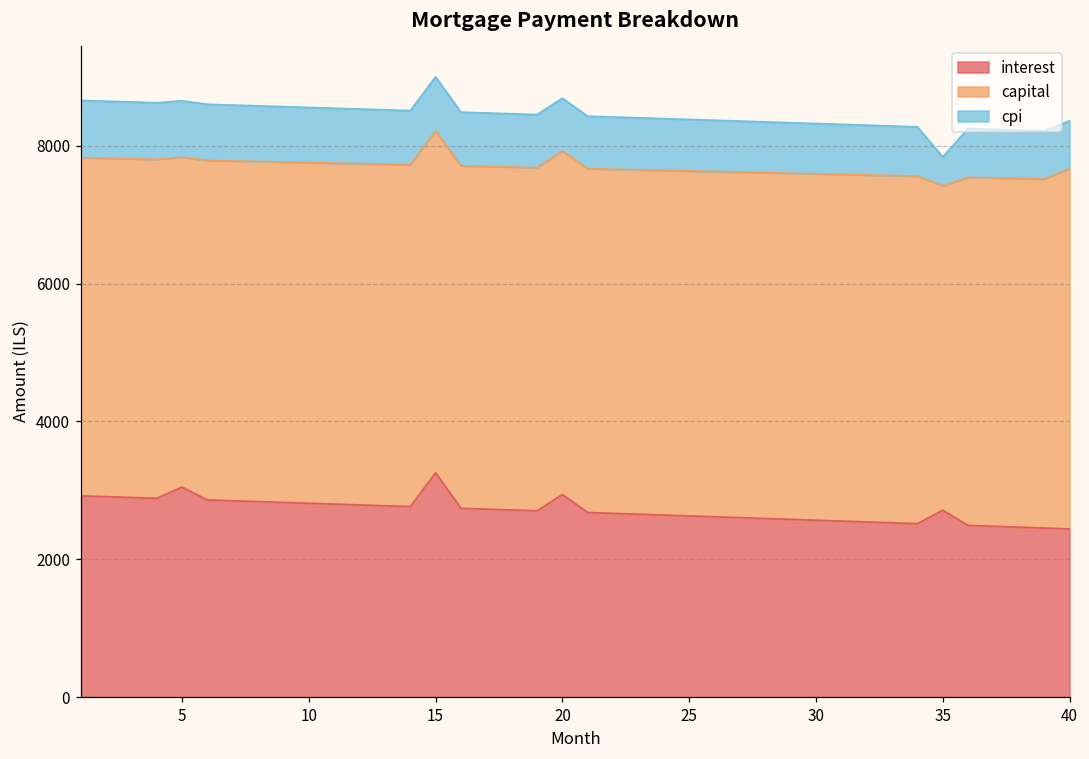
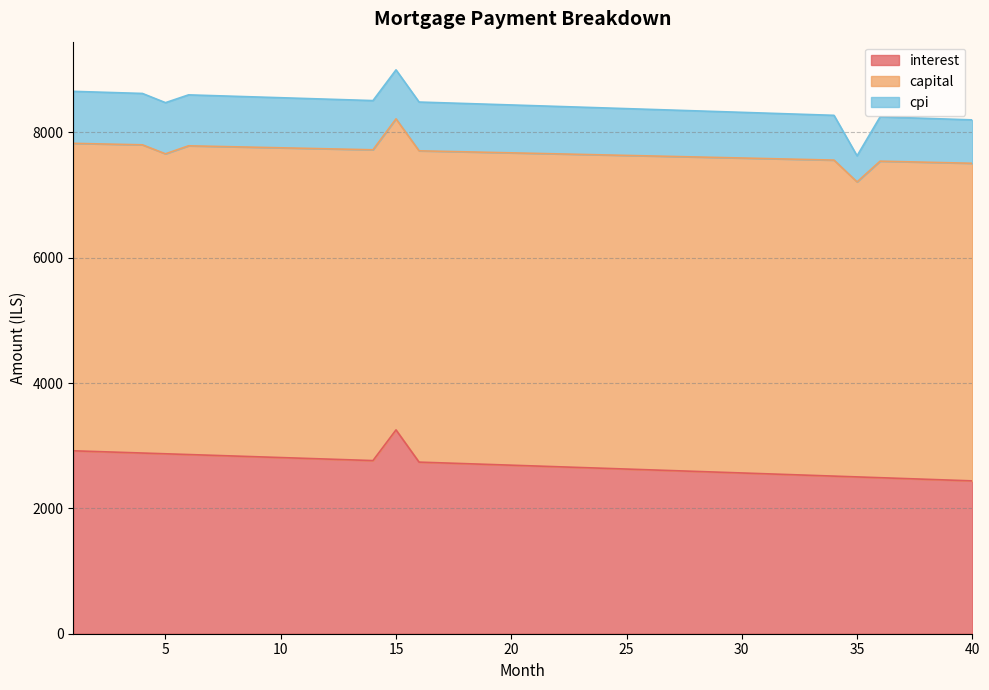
interest, 5: 3000 -> 2900
interest, 20: 2900 -> 2700
interest, 35: 2700 -> 2500
capital, 40: 5200 -> 5100
